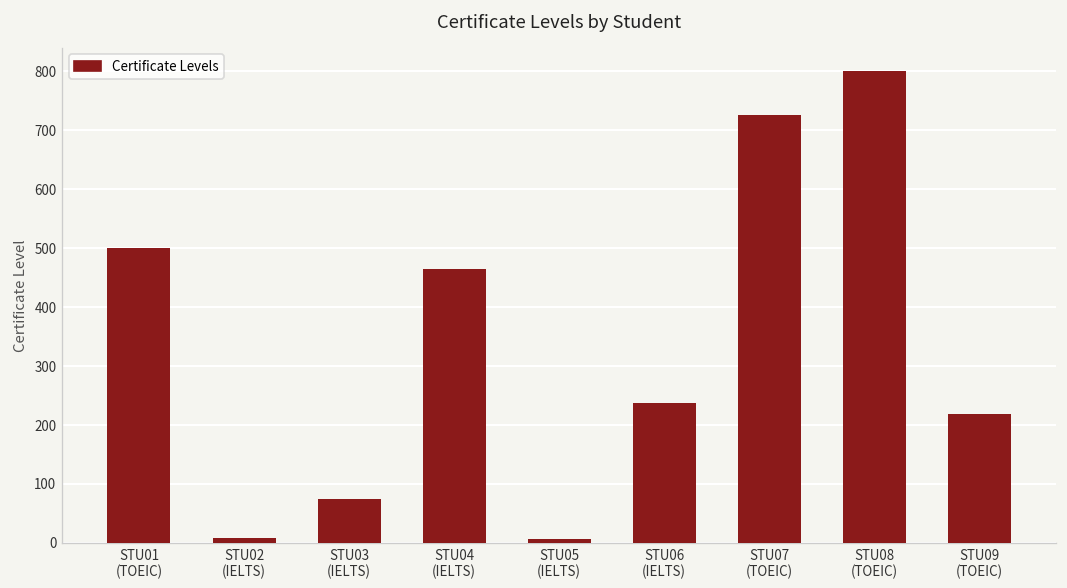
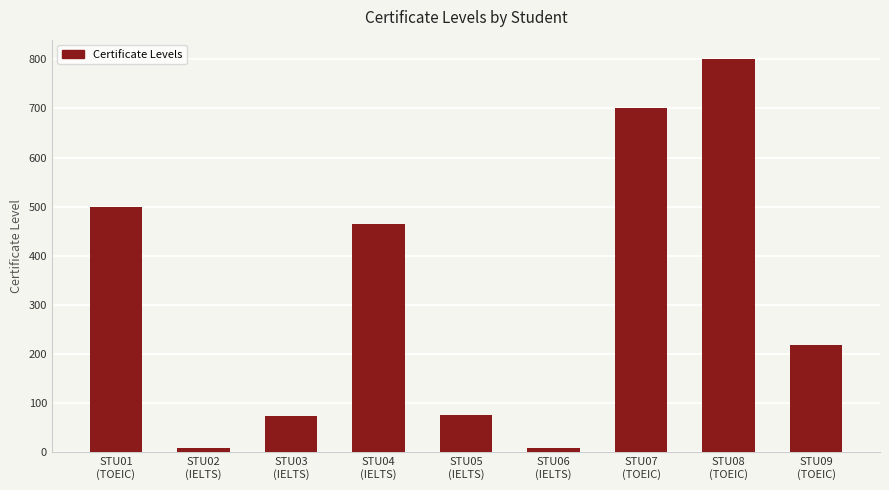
STU05 (IELTS): 10 -> 80
STU06 (IELTS): 240 -> 10
STU07 (TOEIC): 730 -> 700
